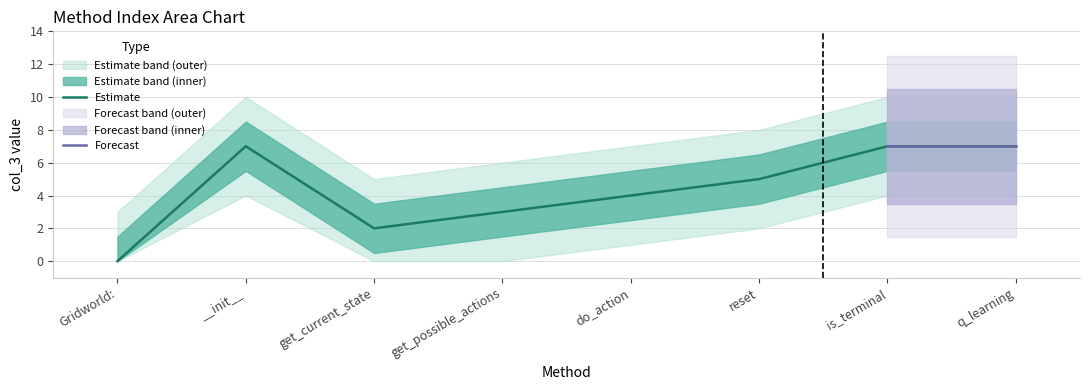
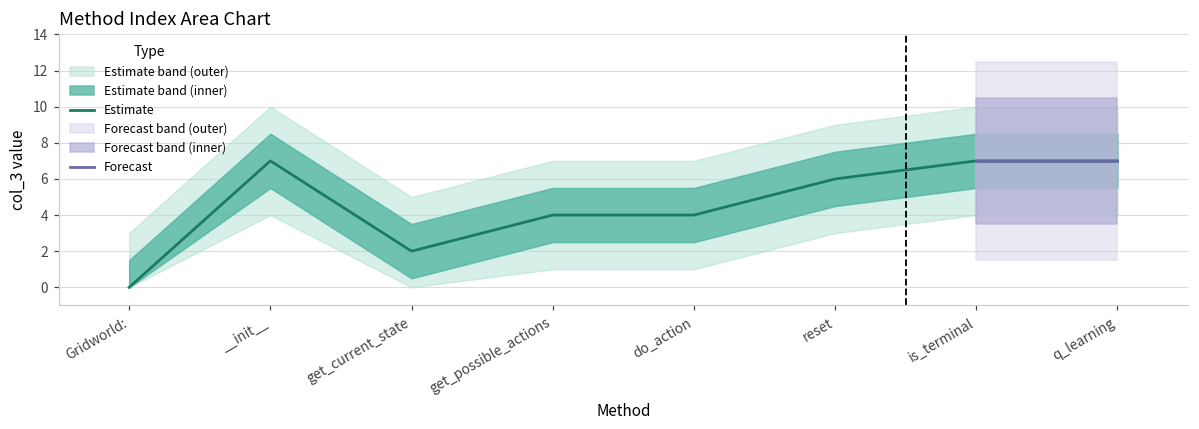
Estimate, get_possible_actions: 3 -> 4
Estimate, reset: 5 -> 6
